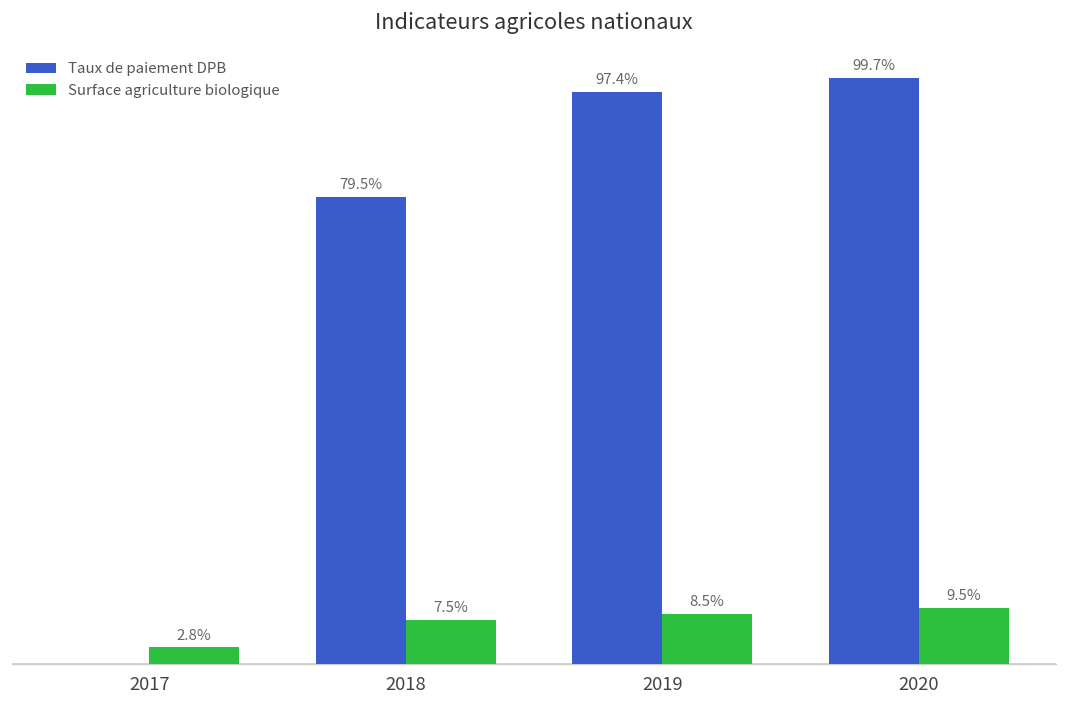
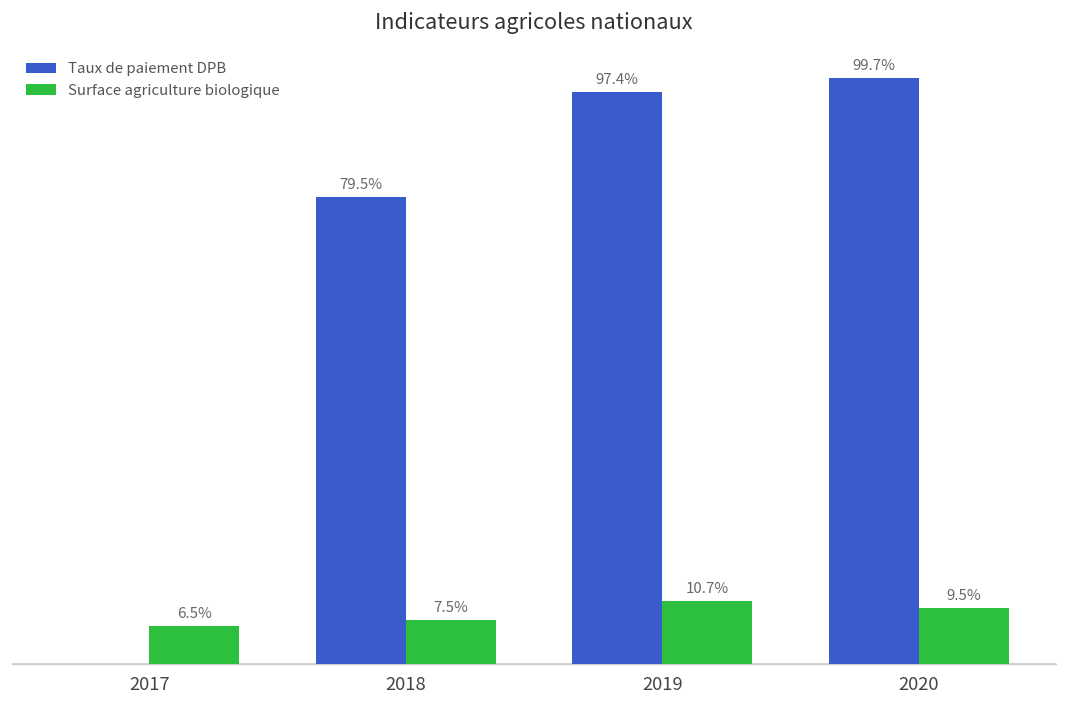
Surface agriculture biologique, 2017: 2.8% -> 6.5%
Surface agriculture biologique, 2019: 8.5% -> 10.7%
